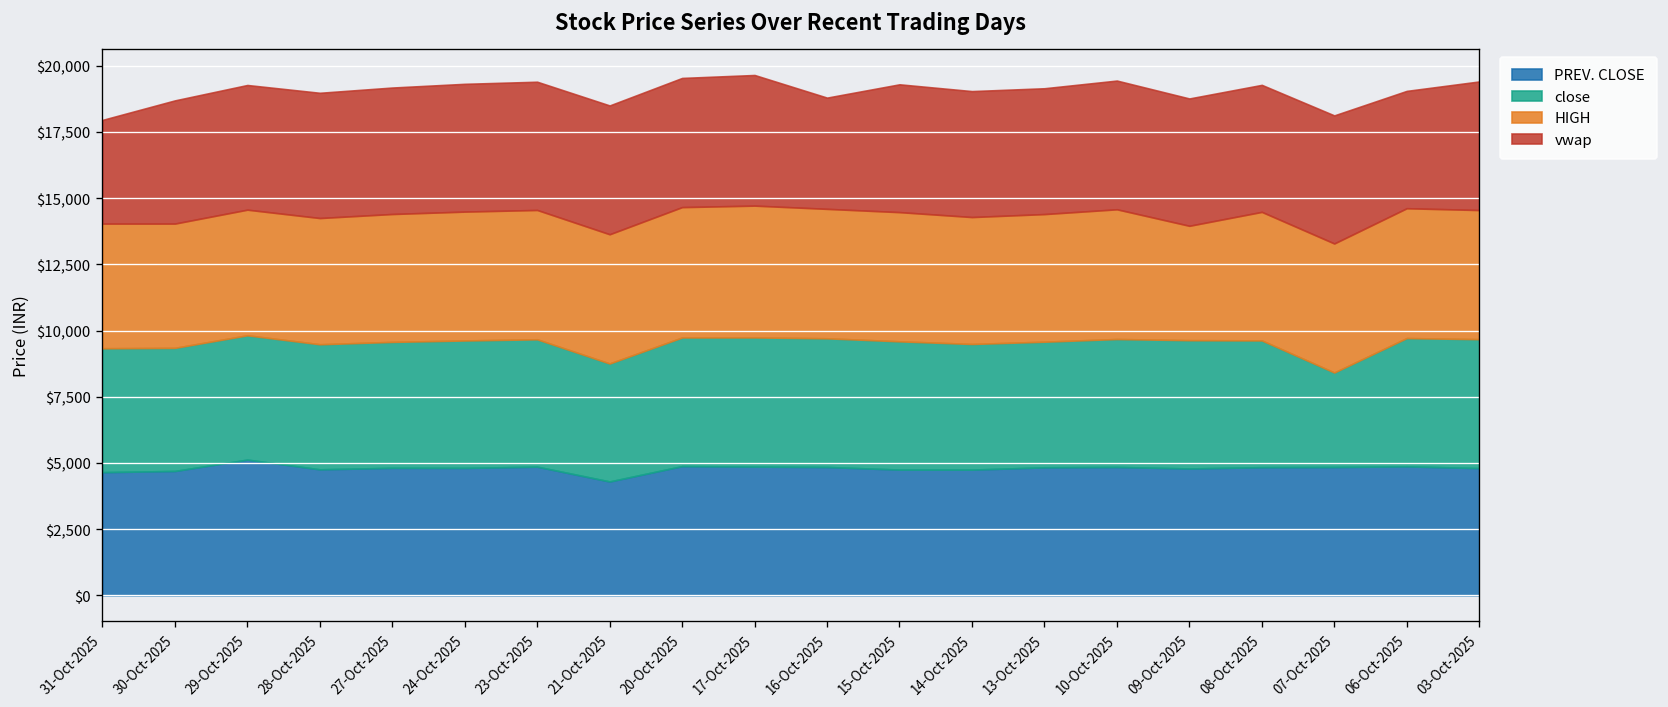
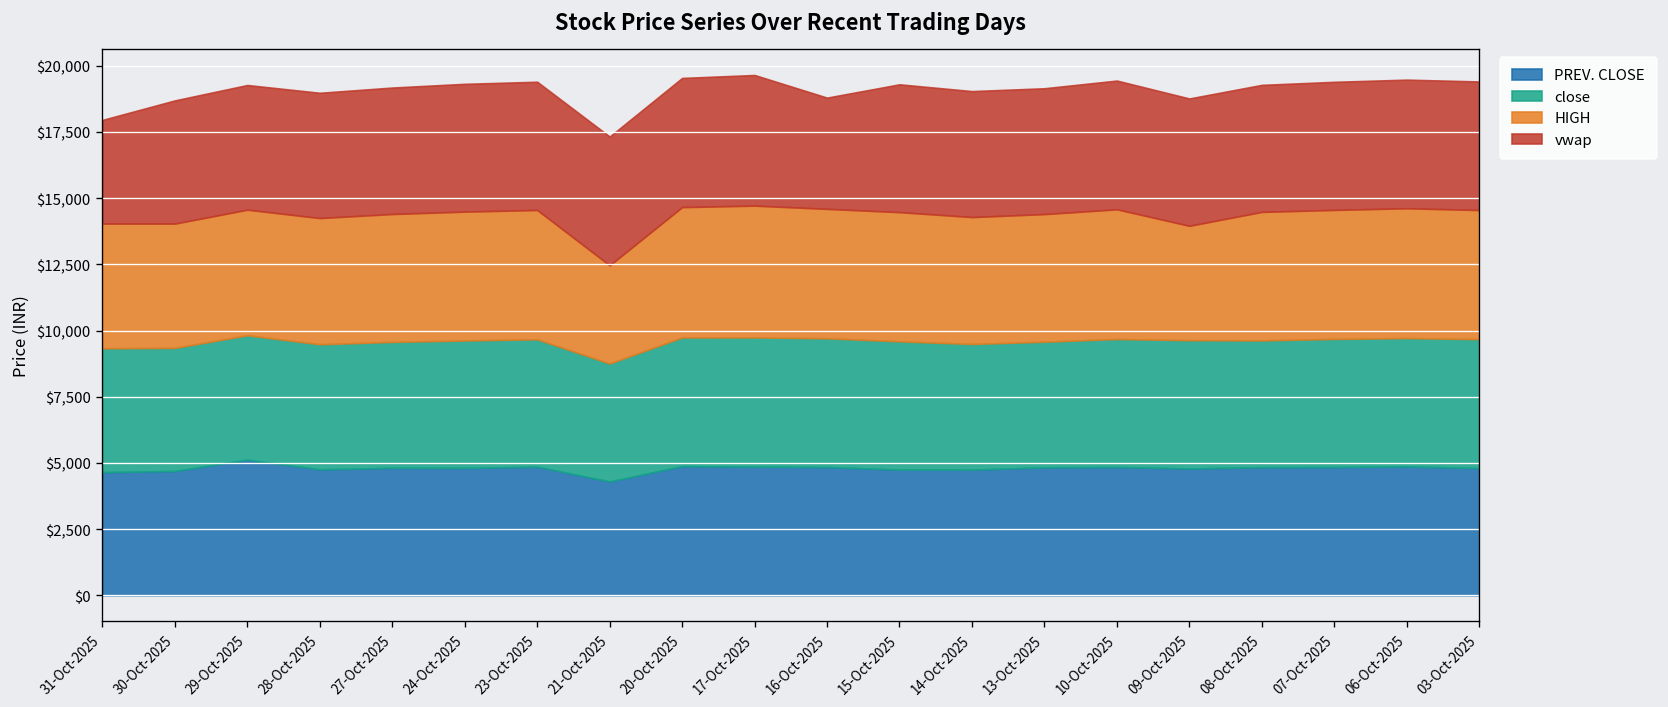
HIGH, 21-Oct-2025: $4,900 -> $3,700
close, 07-Oct-2025: $3,600 -> $4,800
vwap, 06-Oct-2025: $4,400 -> $4,900
